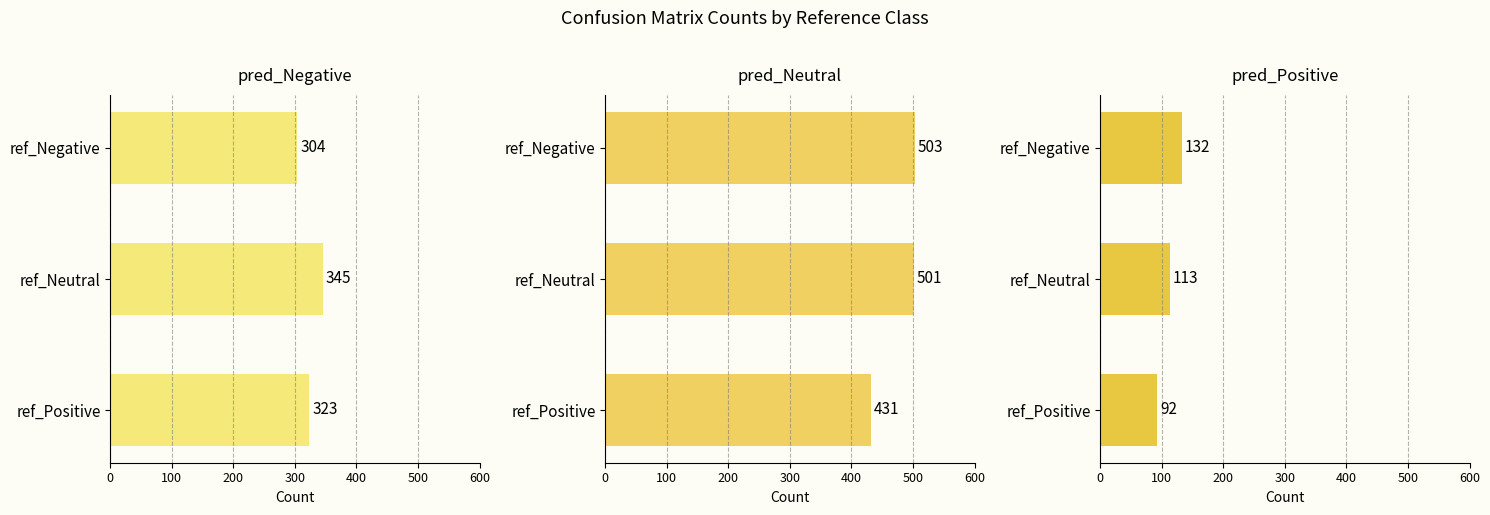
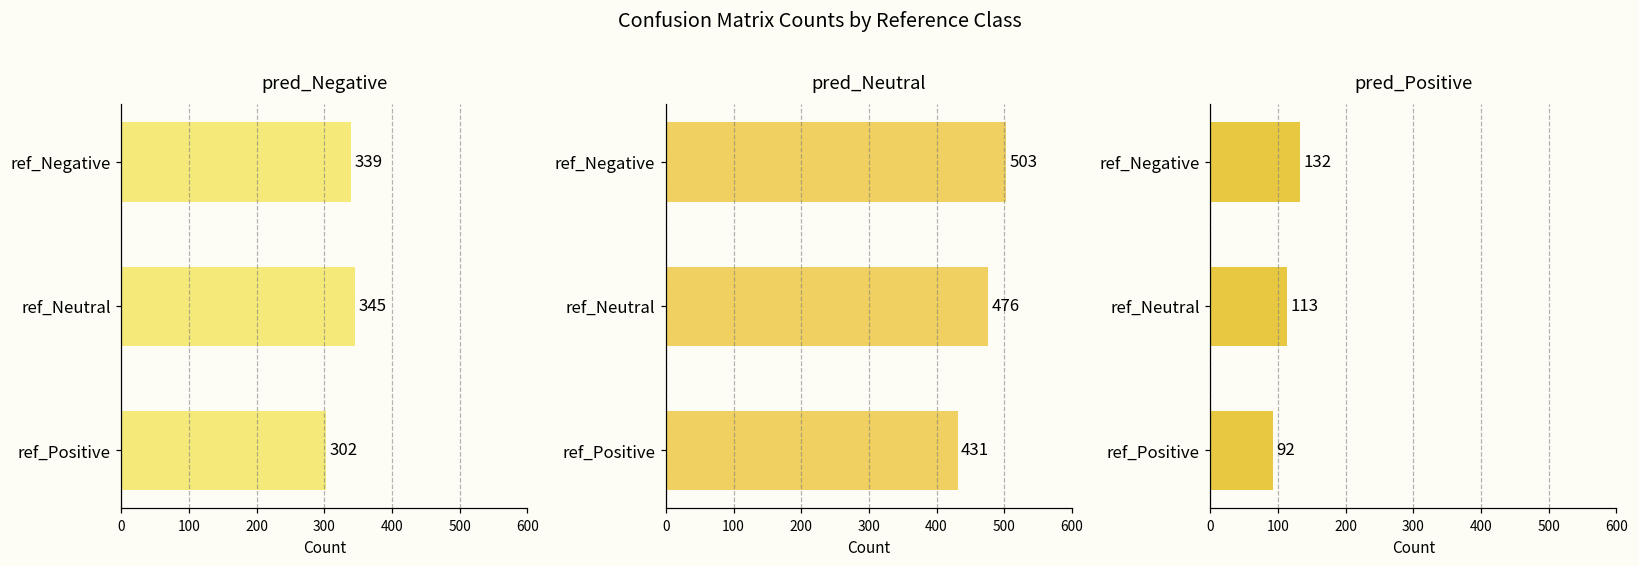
pred_Negative, ref_Negative: 304 -> 339
pred_Negative, ref_Positive: 323 -> 302
pred_Neutral, ref_Neutral: 501 -> 476
